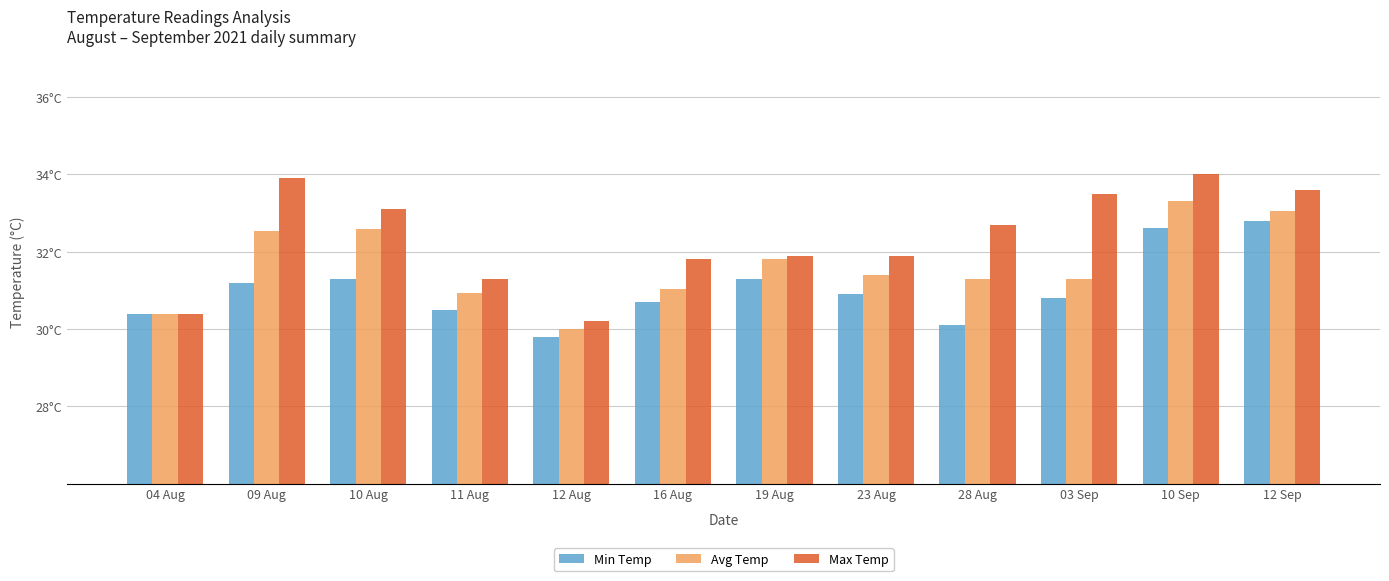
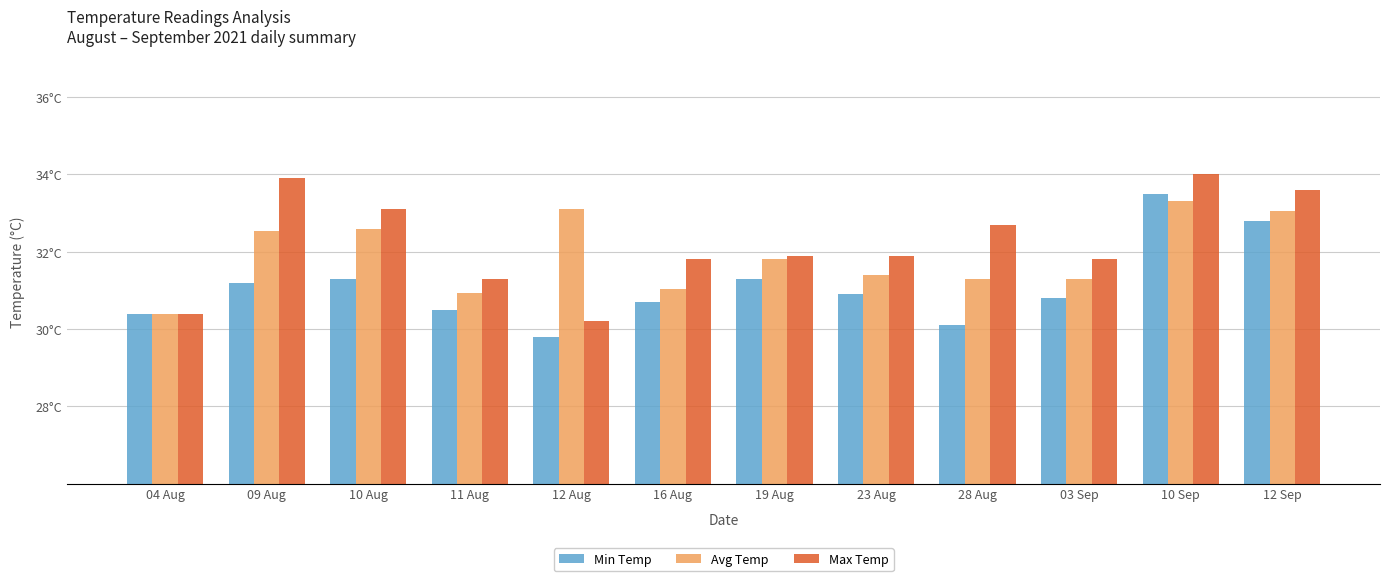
Avg Temp, 12 Aug: 30.0°C -> 33.1°C
Max Temp, 03 Sep: 33.5°C -> 31.8°C
Min Temp, 10 Sep: 32.6°C -> 33.5°C
